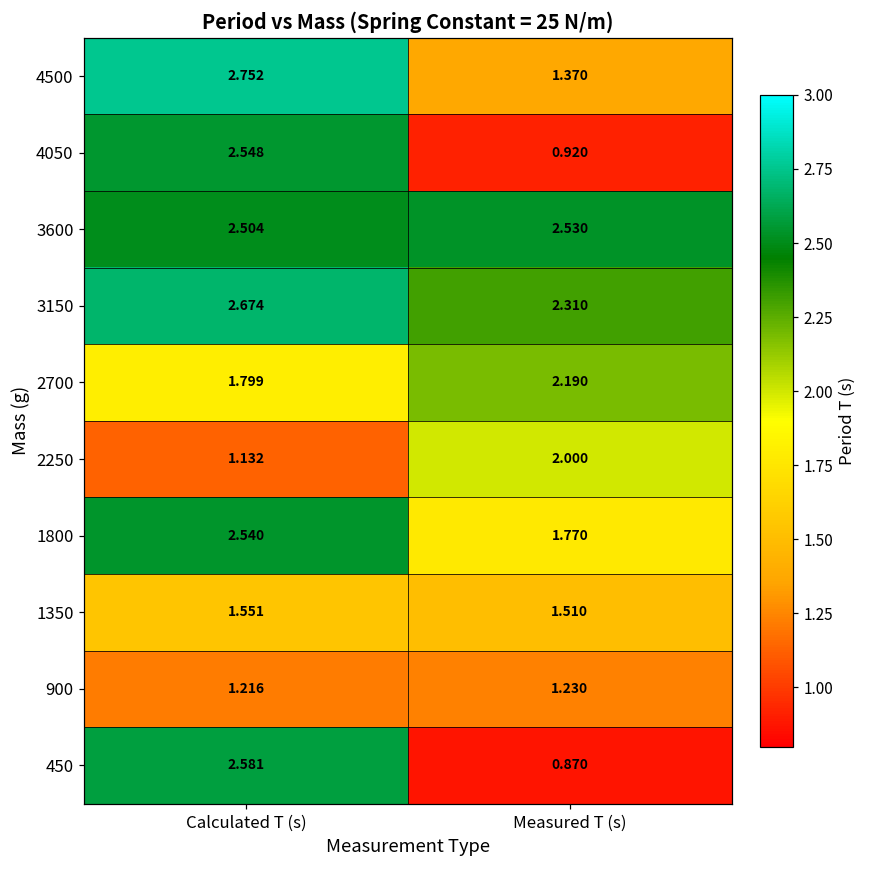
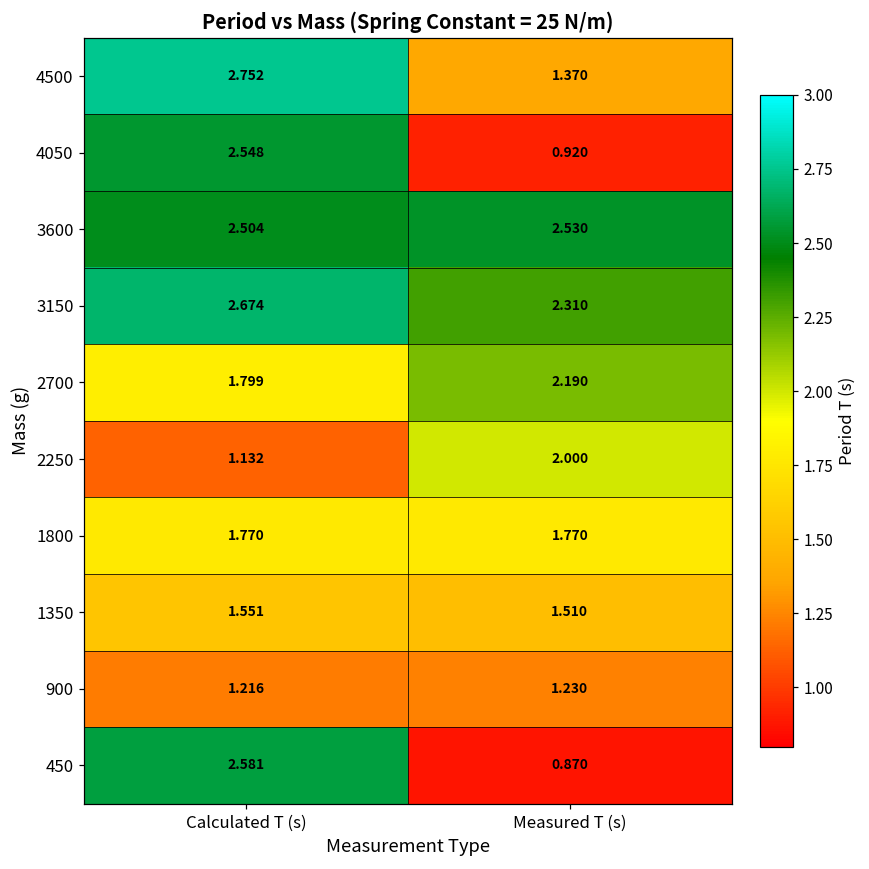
1800, Calculated T (s): 2.540 -> 1.770
